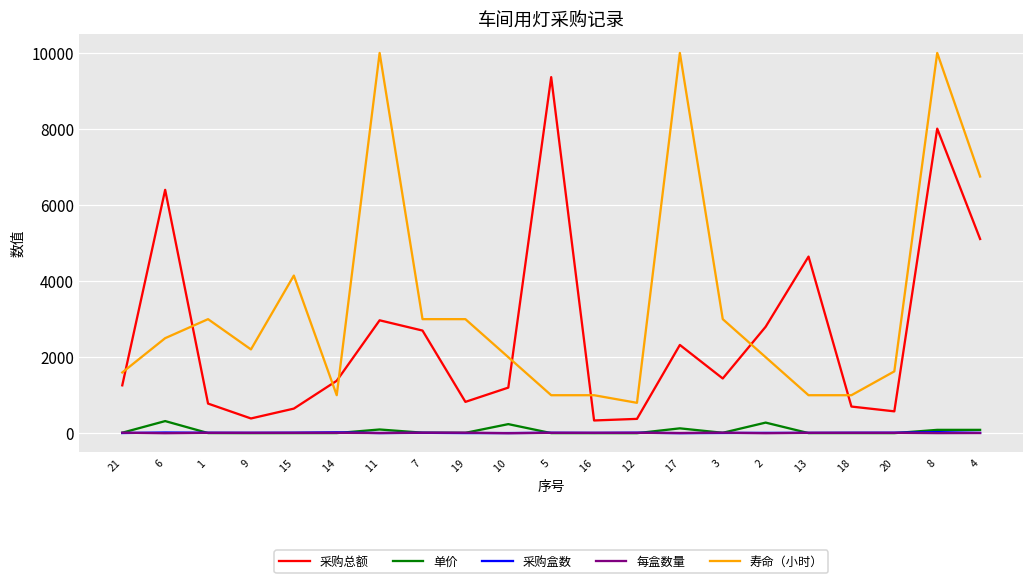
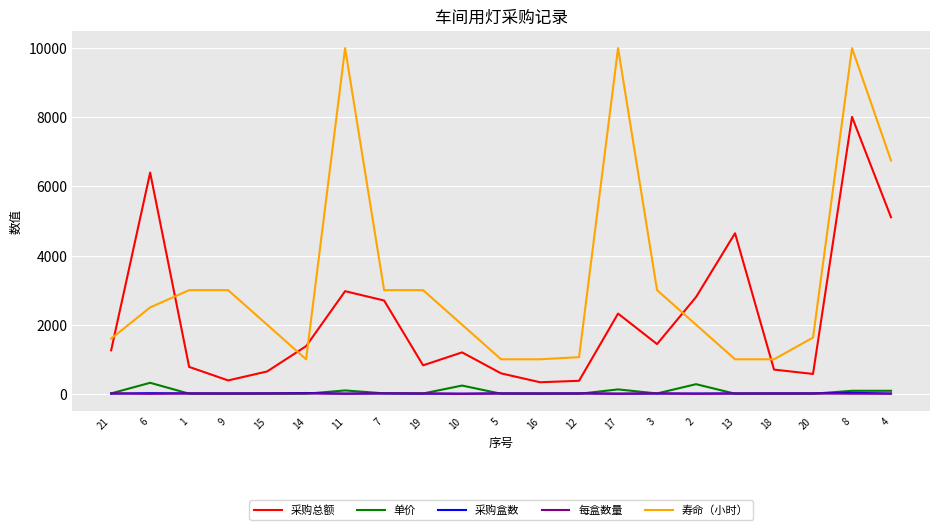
寿命（小时）, 9: 2200 -> 3000
寿命（小时）, 15: 4100 -> 2000
采购总额, 5: 9400 -> 600
寿命（小时）, 12: 800 -> 1100
